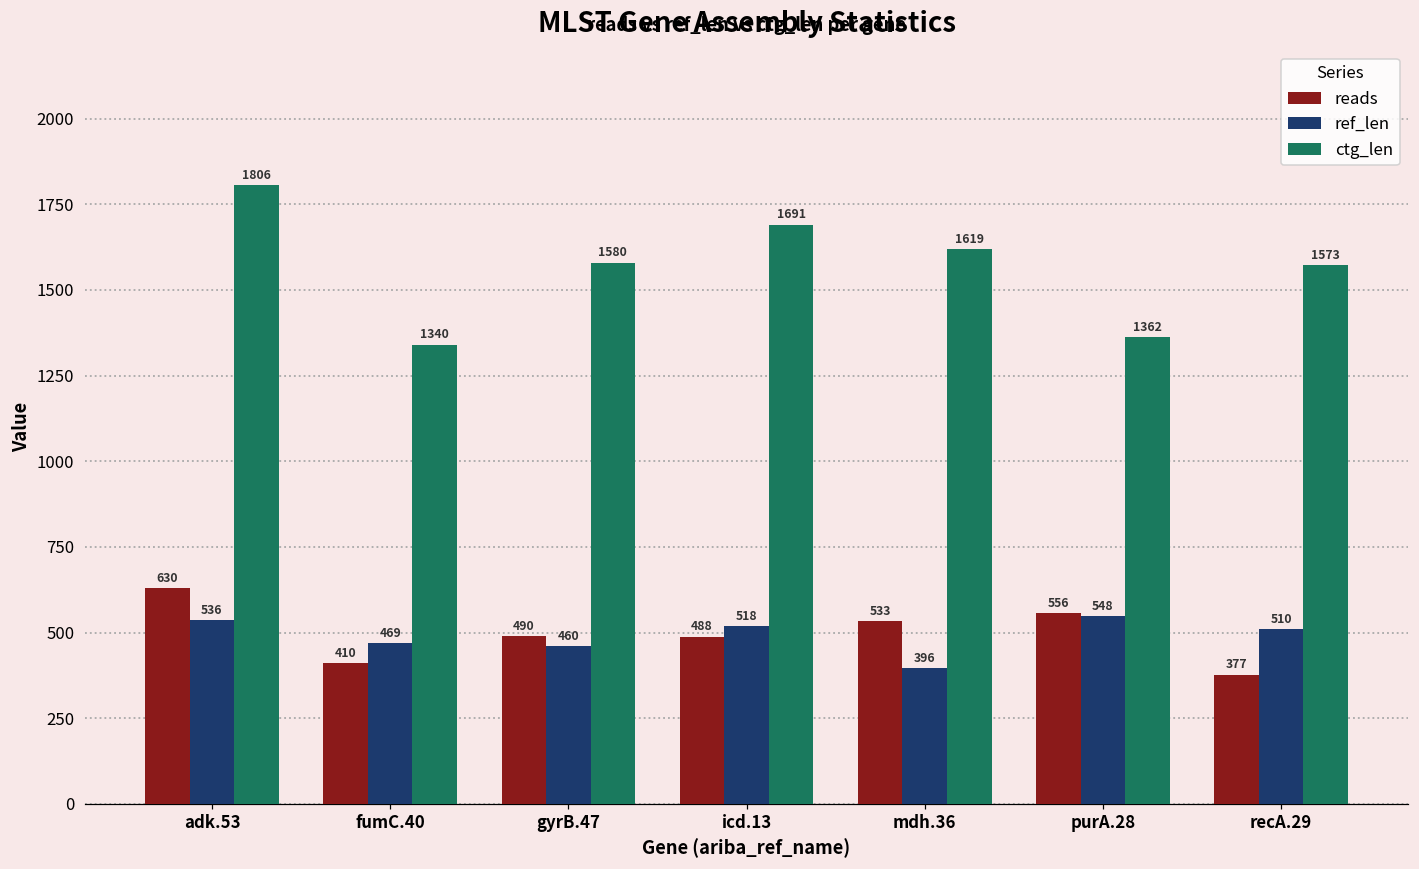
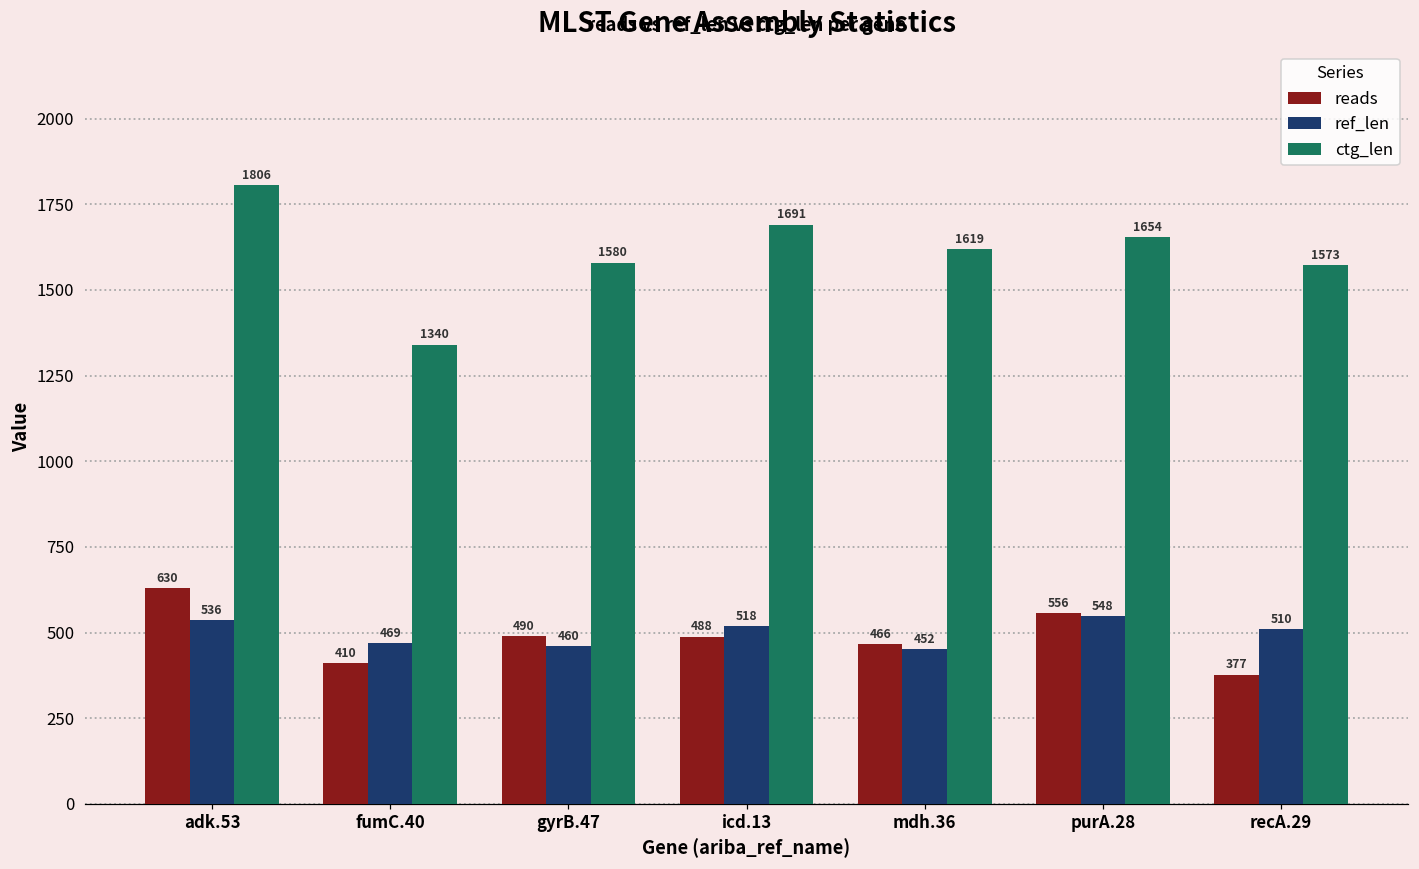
reads, mdh.36: 533 -> 466
ref_len, mdh.36: 396 -> 452
ctg_len, purA.28: 1362 -> 1654
